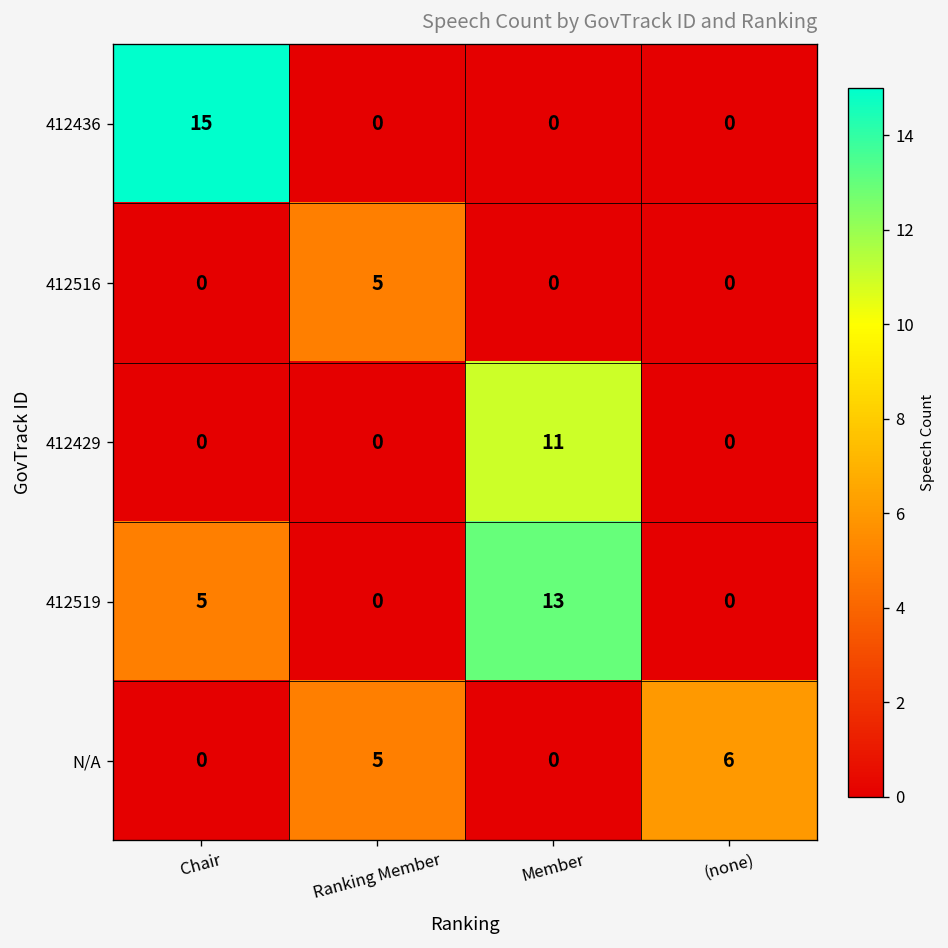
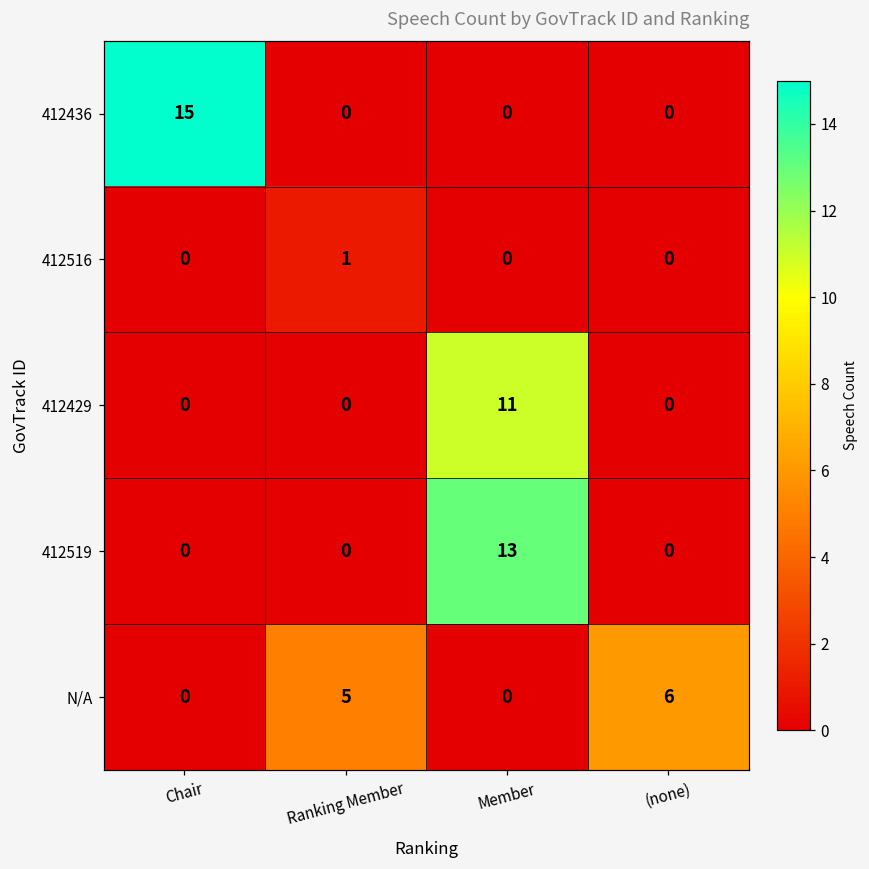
412516, Ranking Member: 5 -> 1
412519, Chair: 5 -> 0
